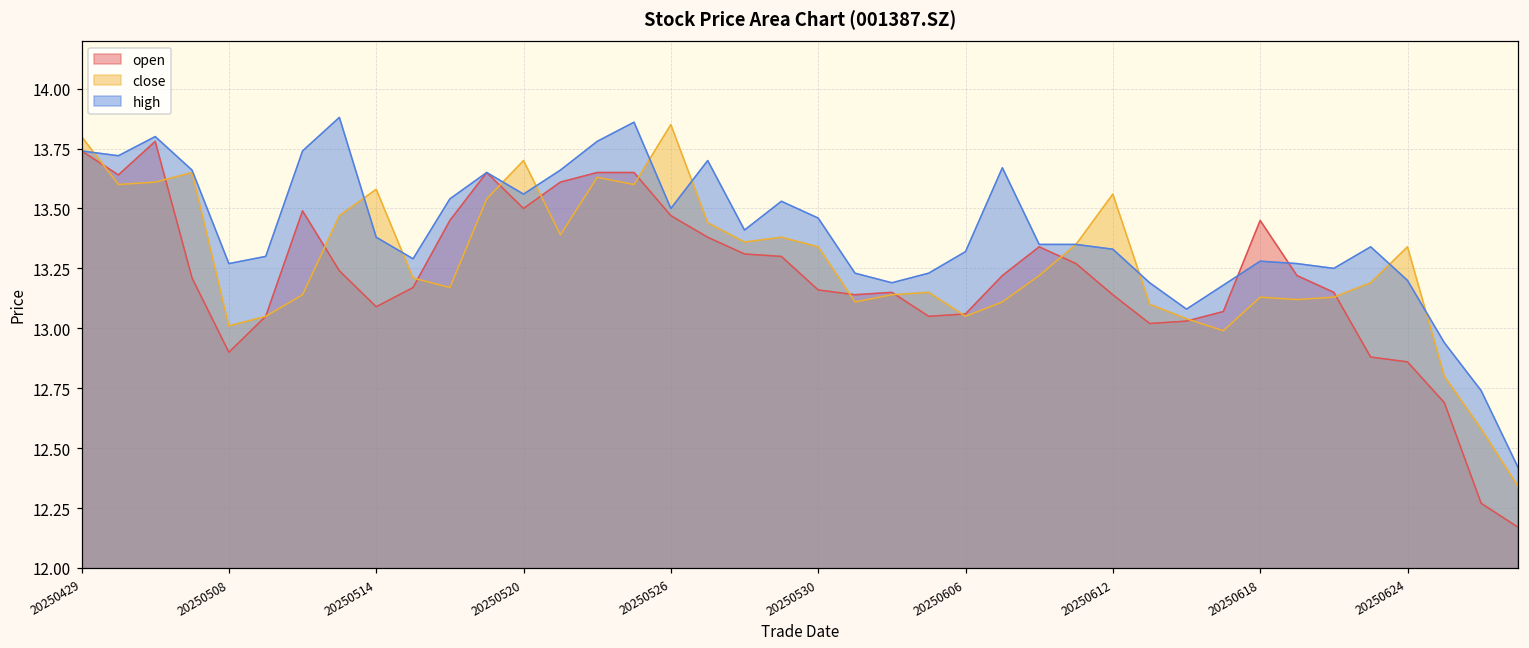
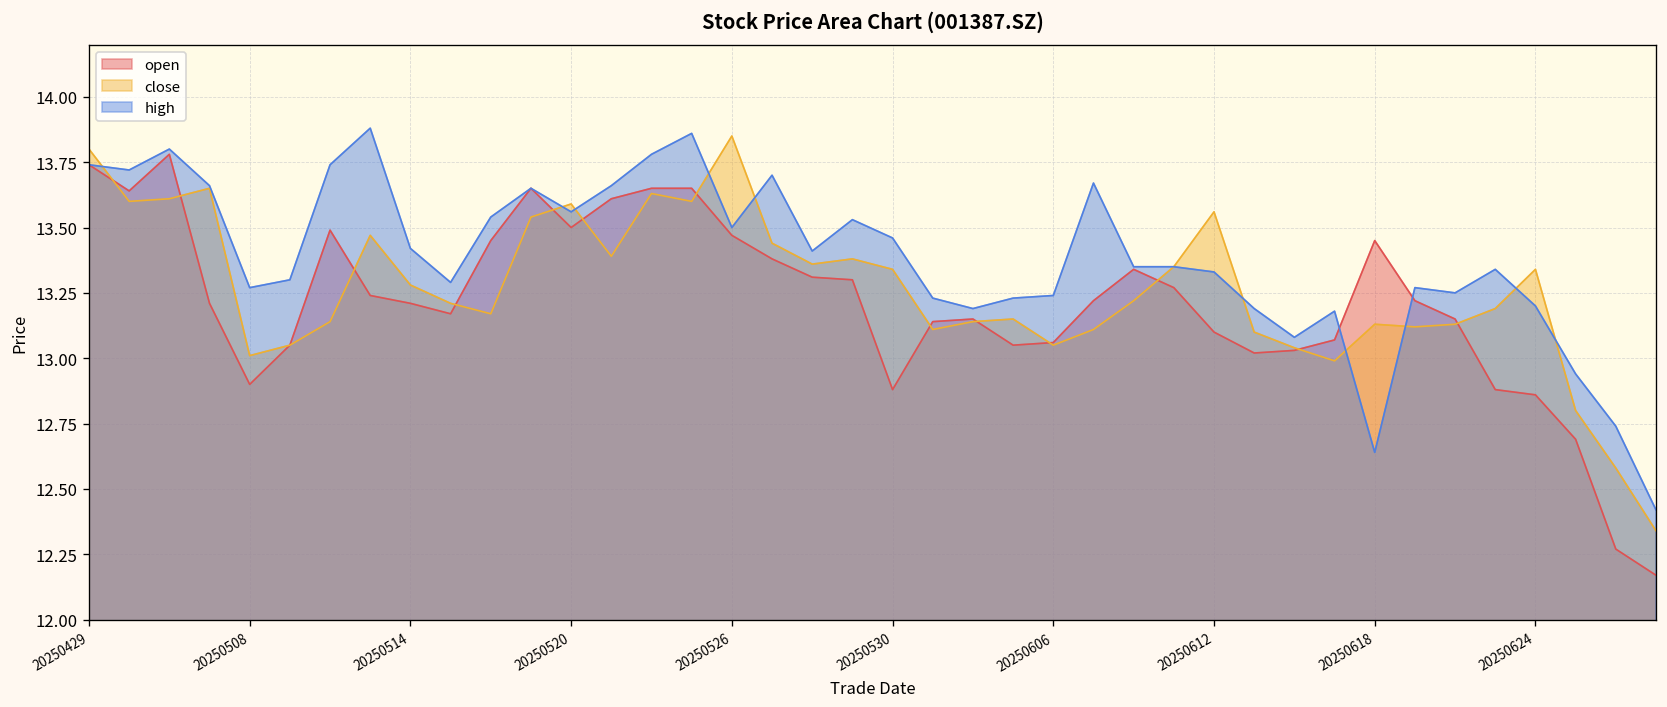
open, 20250514: 13.09 -> 13.21
close, 20250514: 13.58 -> 13.28
high, 20250514: 13.38 -> 13.42
close, 20250520: 13.70 -> 13.59
open, 20250530: 13.16 -> 12.88
high, 20250606: 13.32 -> 13.24
open, 20250612: 13.14 -> 13.10
high, 20250618: 13.28 -> 12.64
